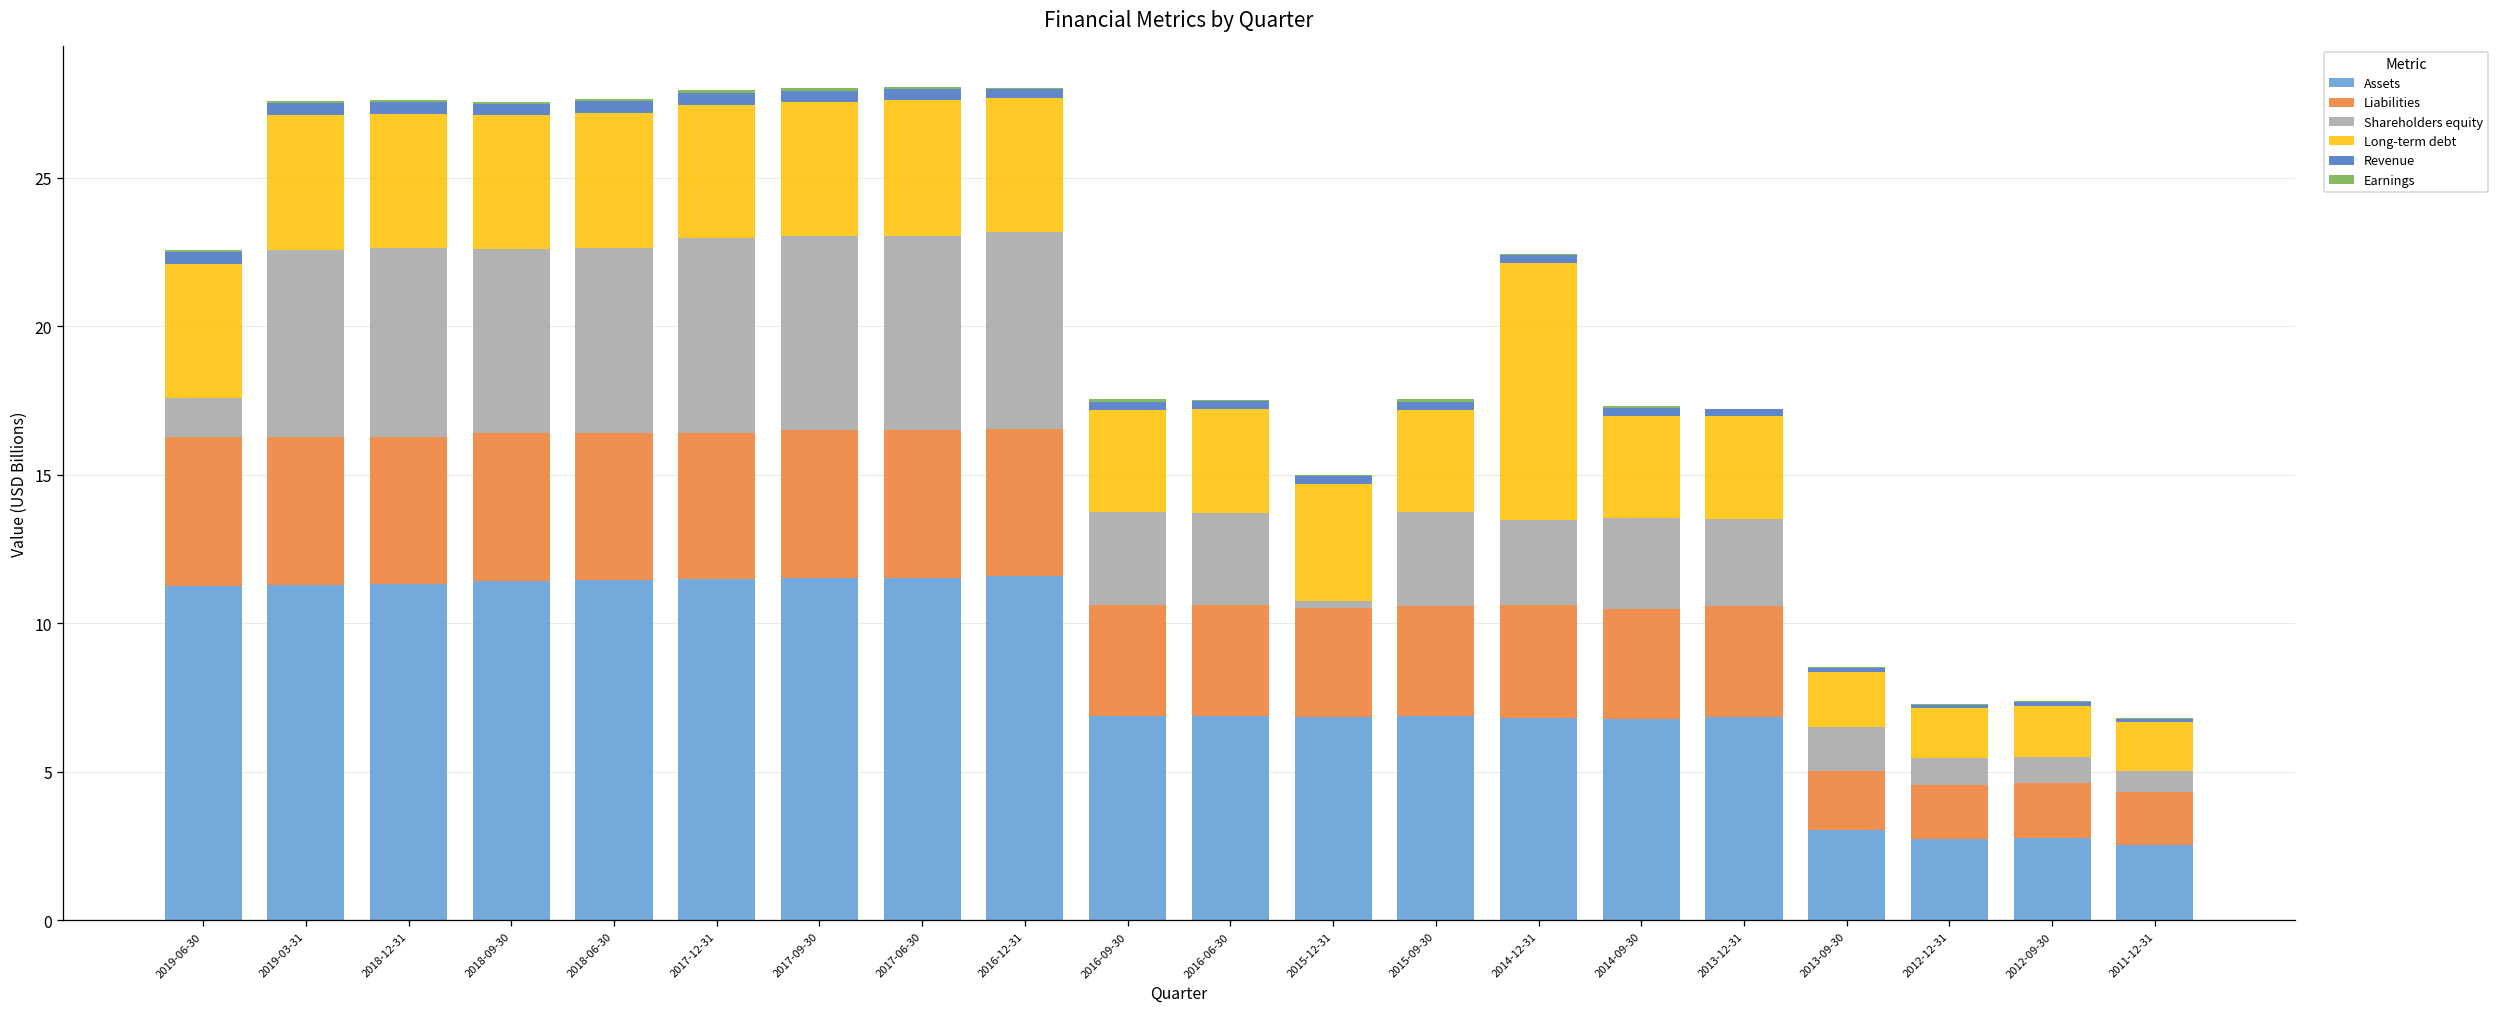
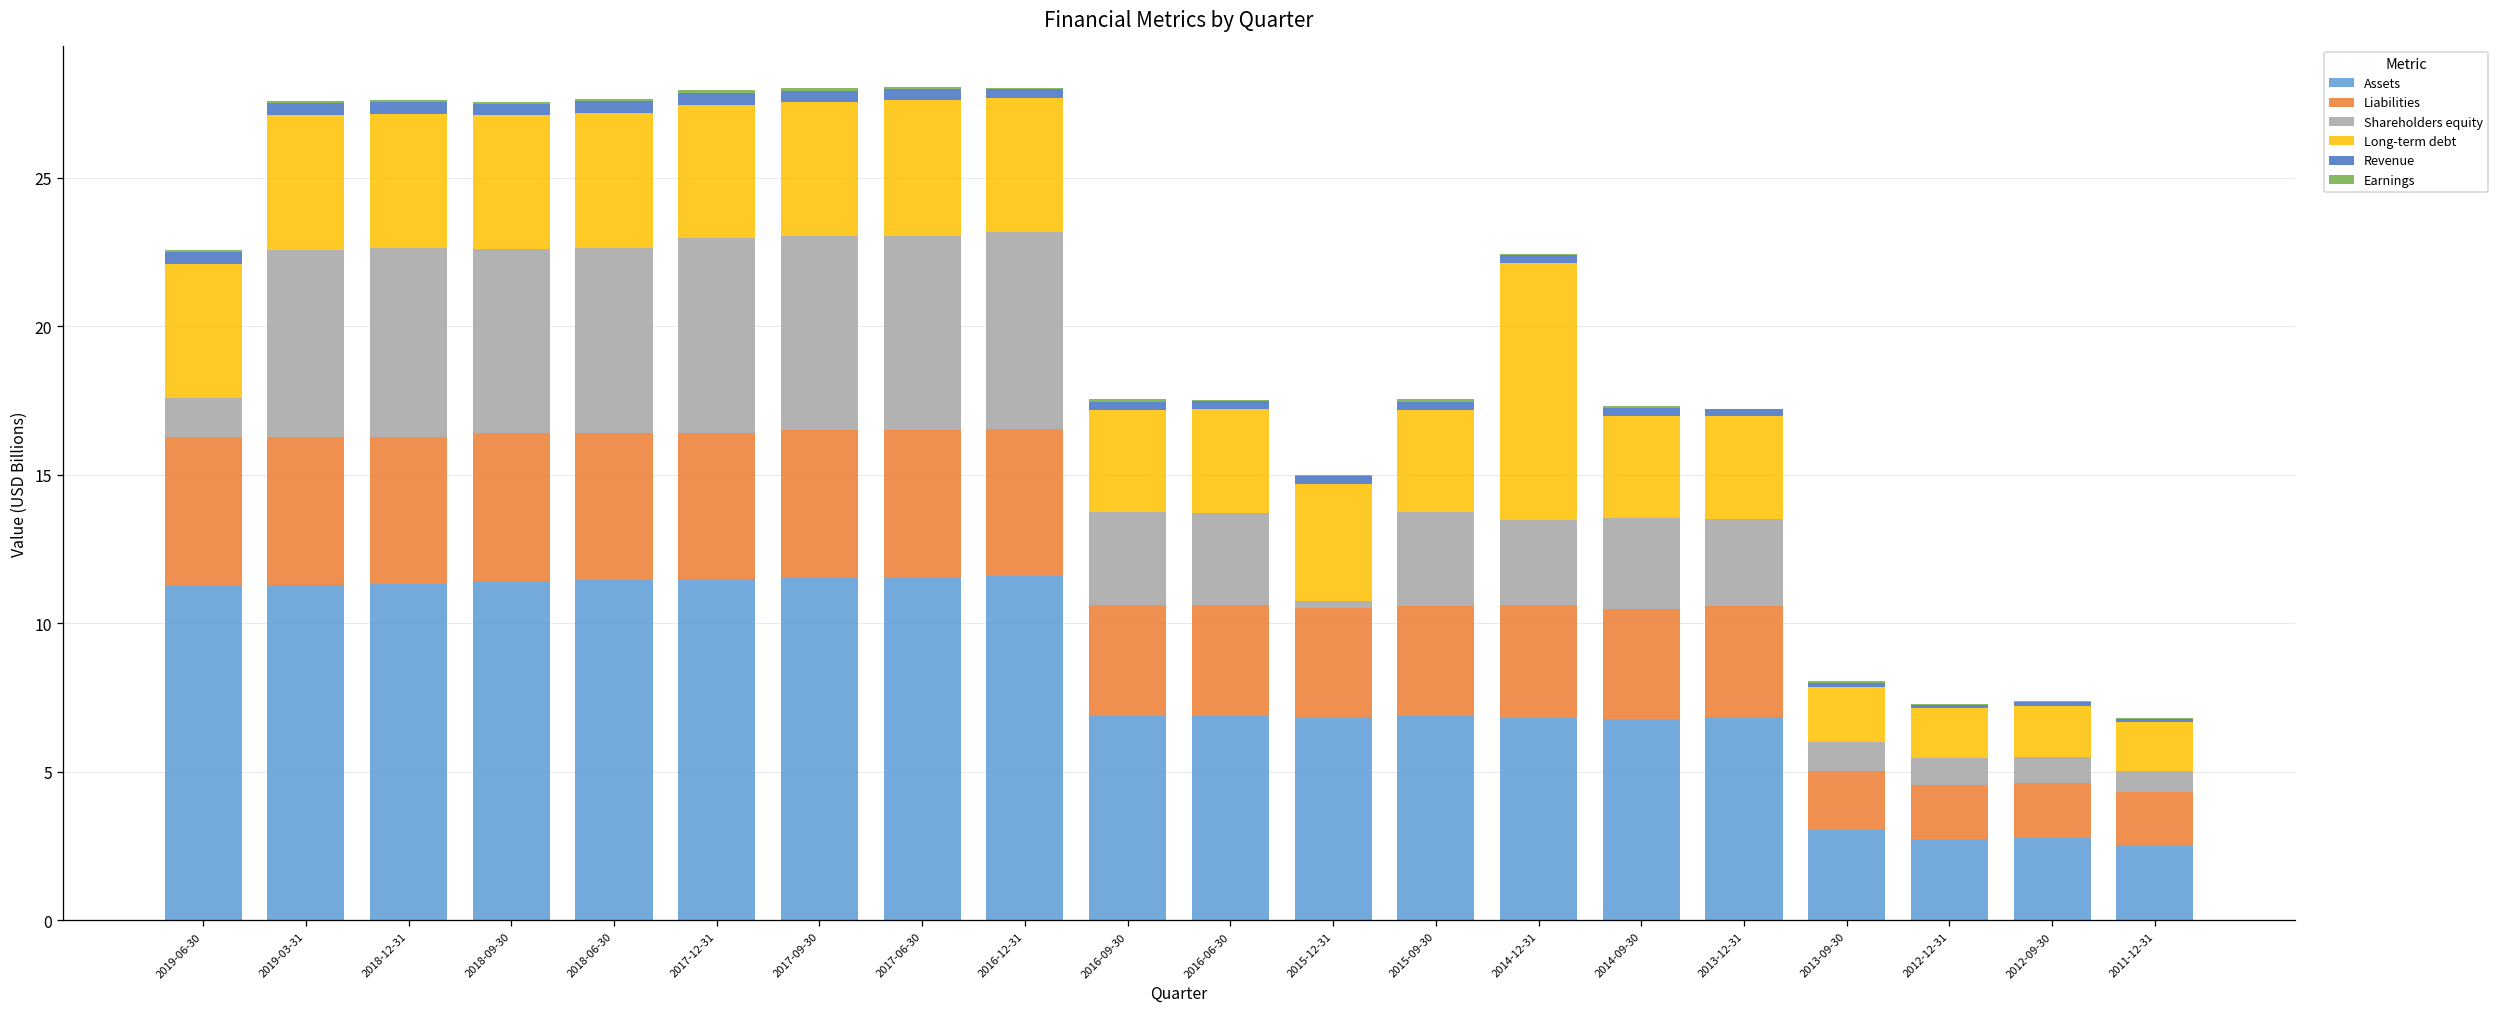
Shareholders equity, 2013-09-30: 1.5 -> 1.0
